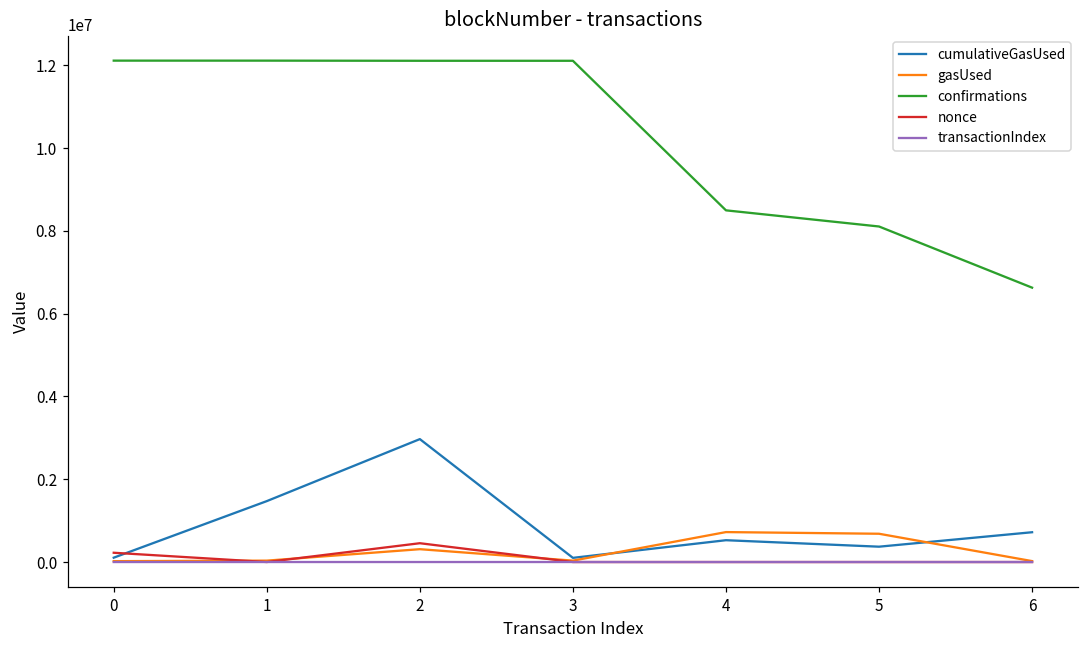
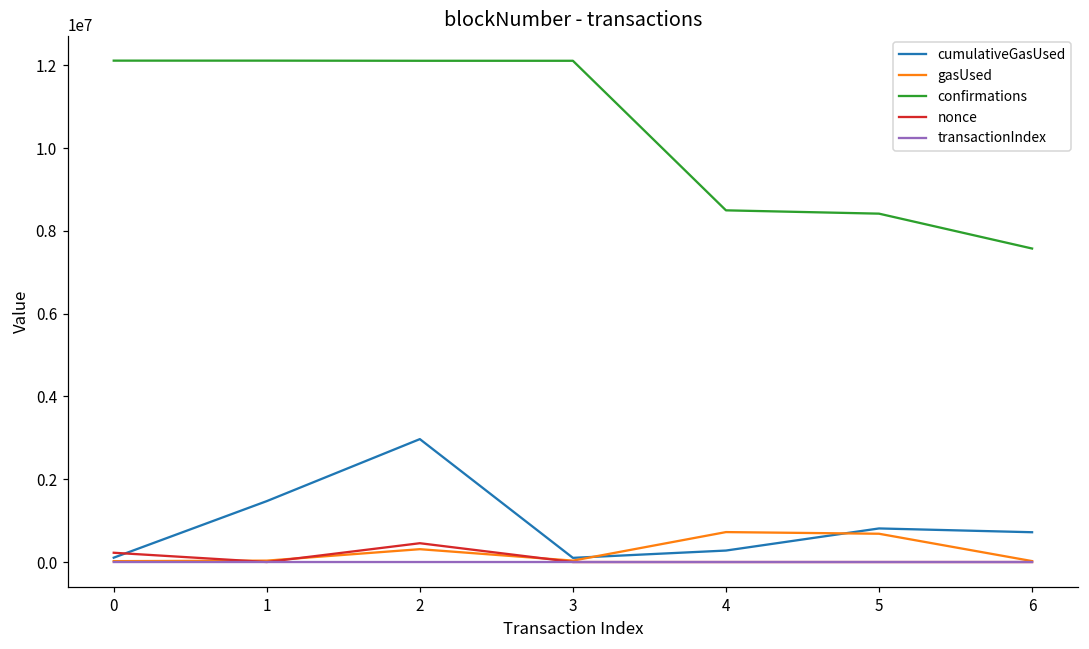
cumulativeGasUsed, 4: 500000 -> 300000
cumulativeGasUsed, 5: 400000 -> 800000
confirmations, 5: 8100000 -> 8400000
confirmations, 6: 6600000 -> 7600000
